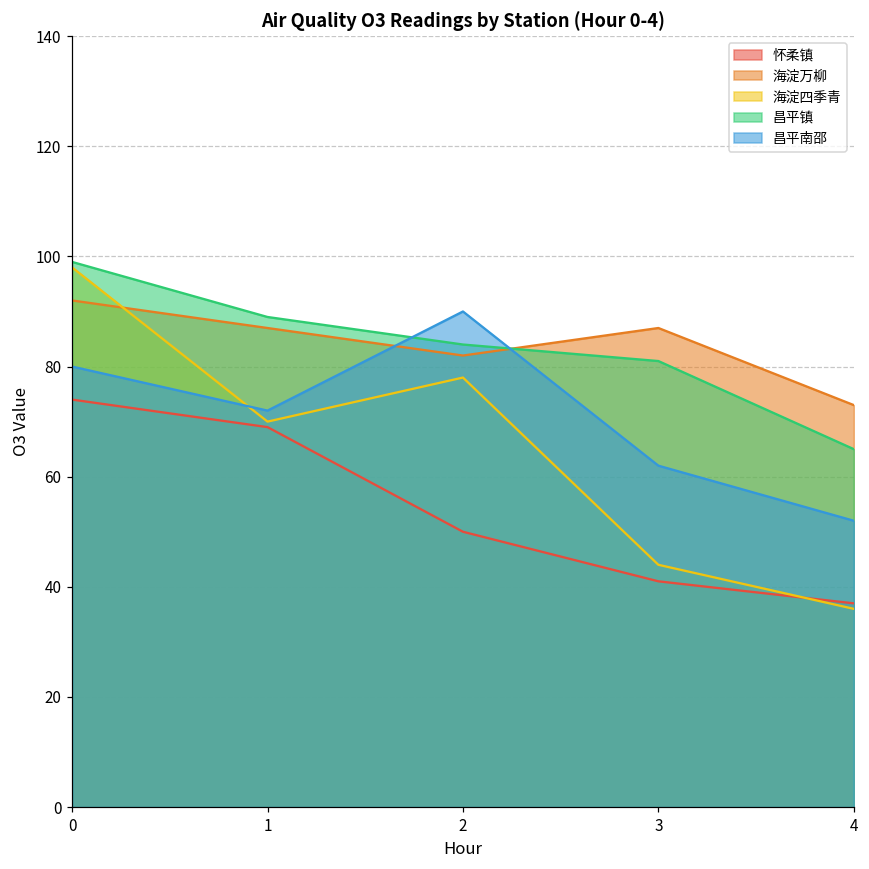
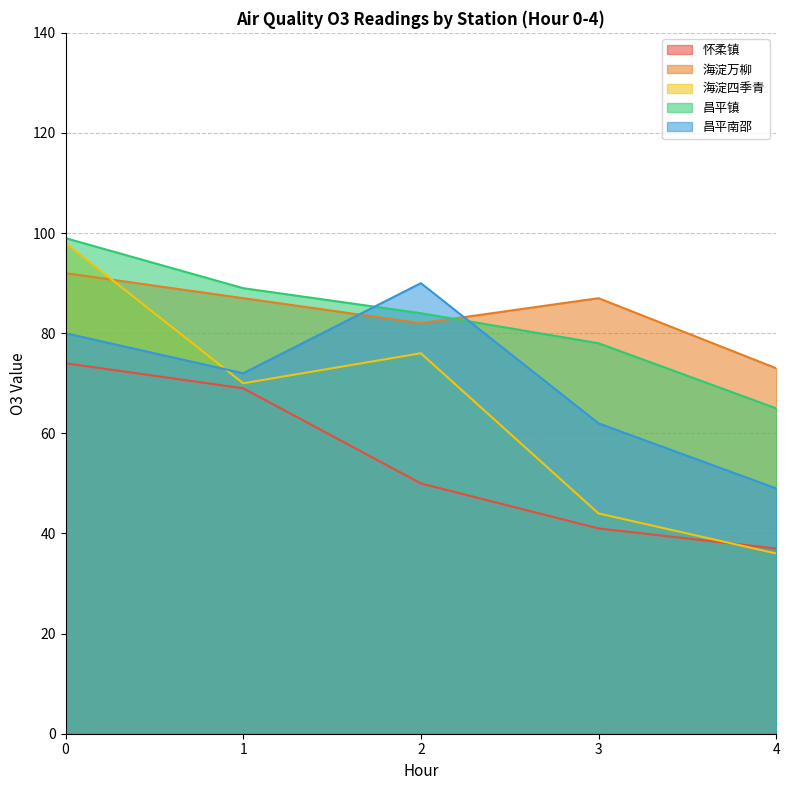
海淀四季青, 2: 78 -> 76
昌平镇, 3: 81 -> 78
昌平南邵, 4: 52 -> 49
